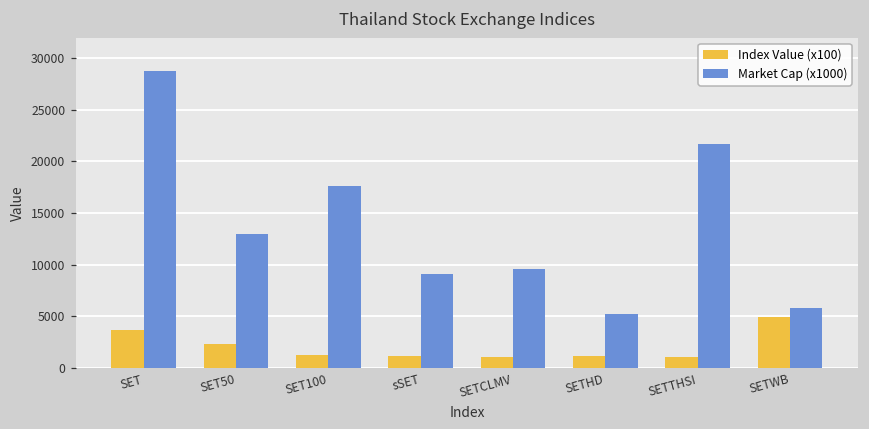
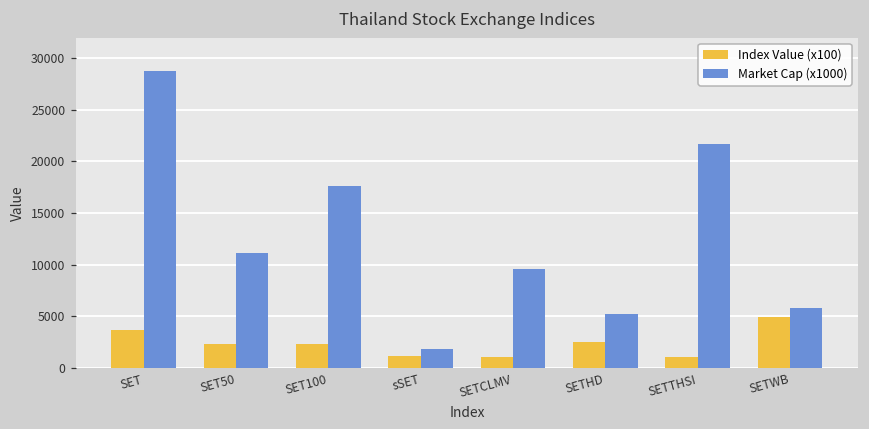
Market Cap (x1000), SET50: 13000 -> 11000
Index Value (x100), SET100: 1000 -> 2000
Market Cap (x1000), sSET: 9000 -> 2000
Index Value (x100), SETHD: 1000 -> 2000
